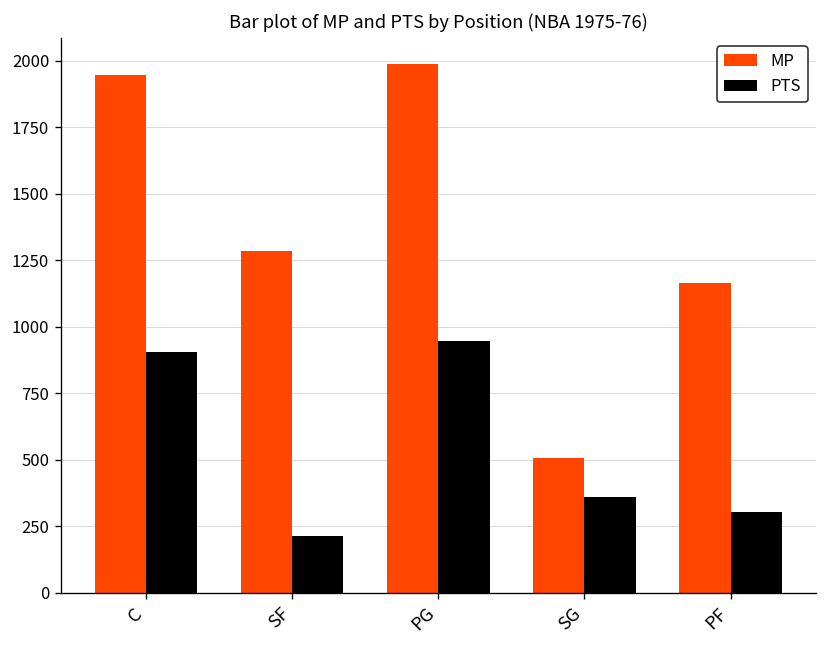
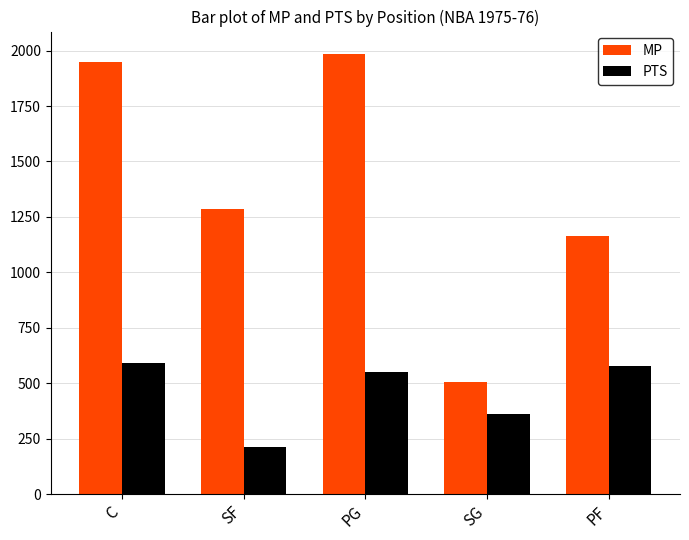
PTS, C: 900 -> 590
PTS, PG: 950 -> 550
PTS, PF: 300 -> 580
